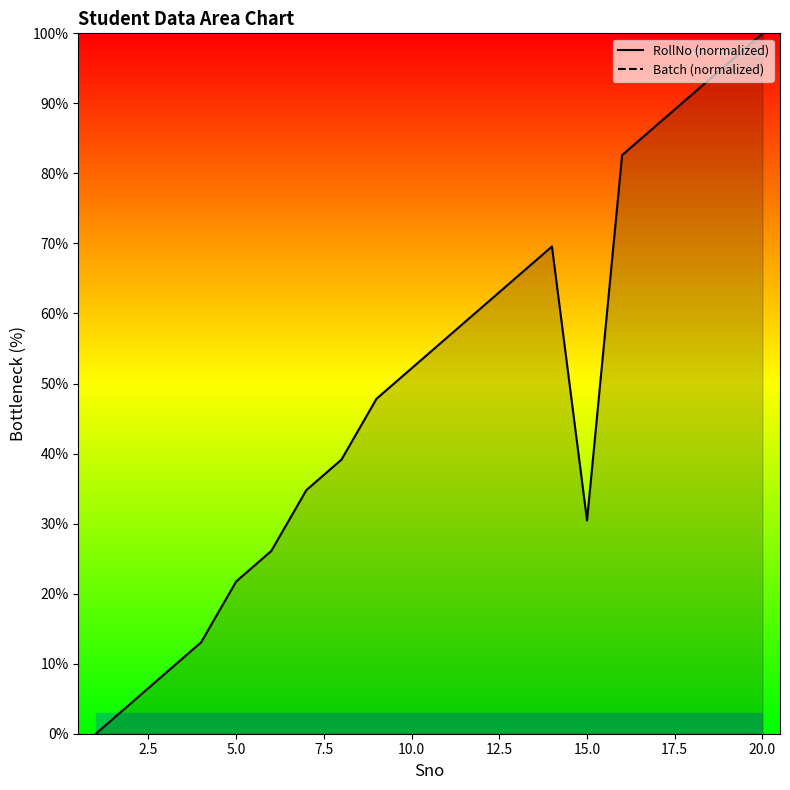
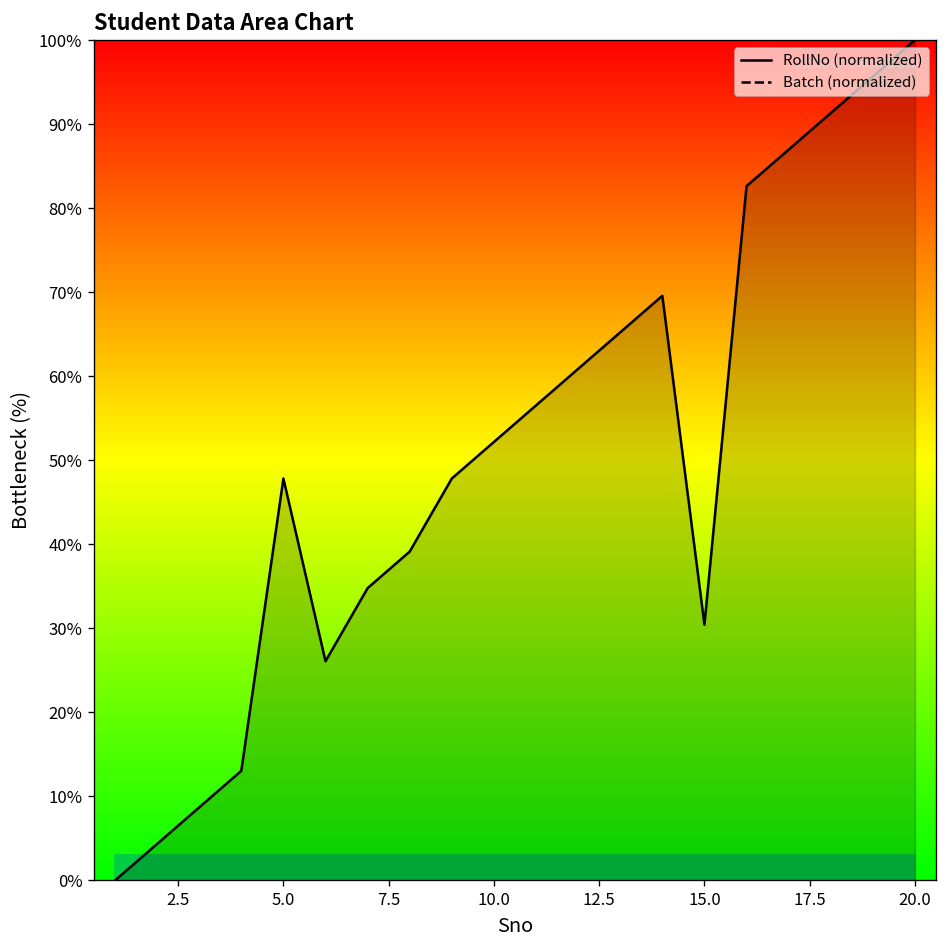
RollNo (normalized), 5.0: 22% -> 48%
